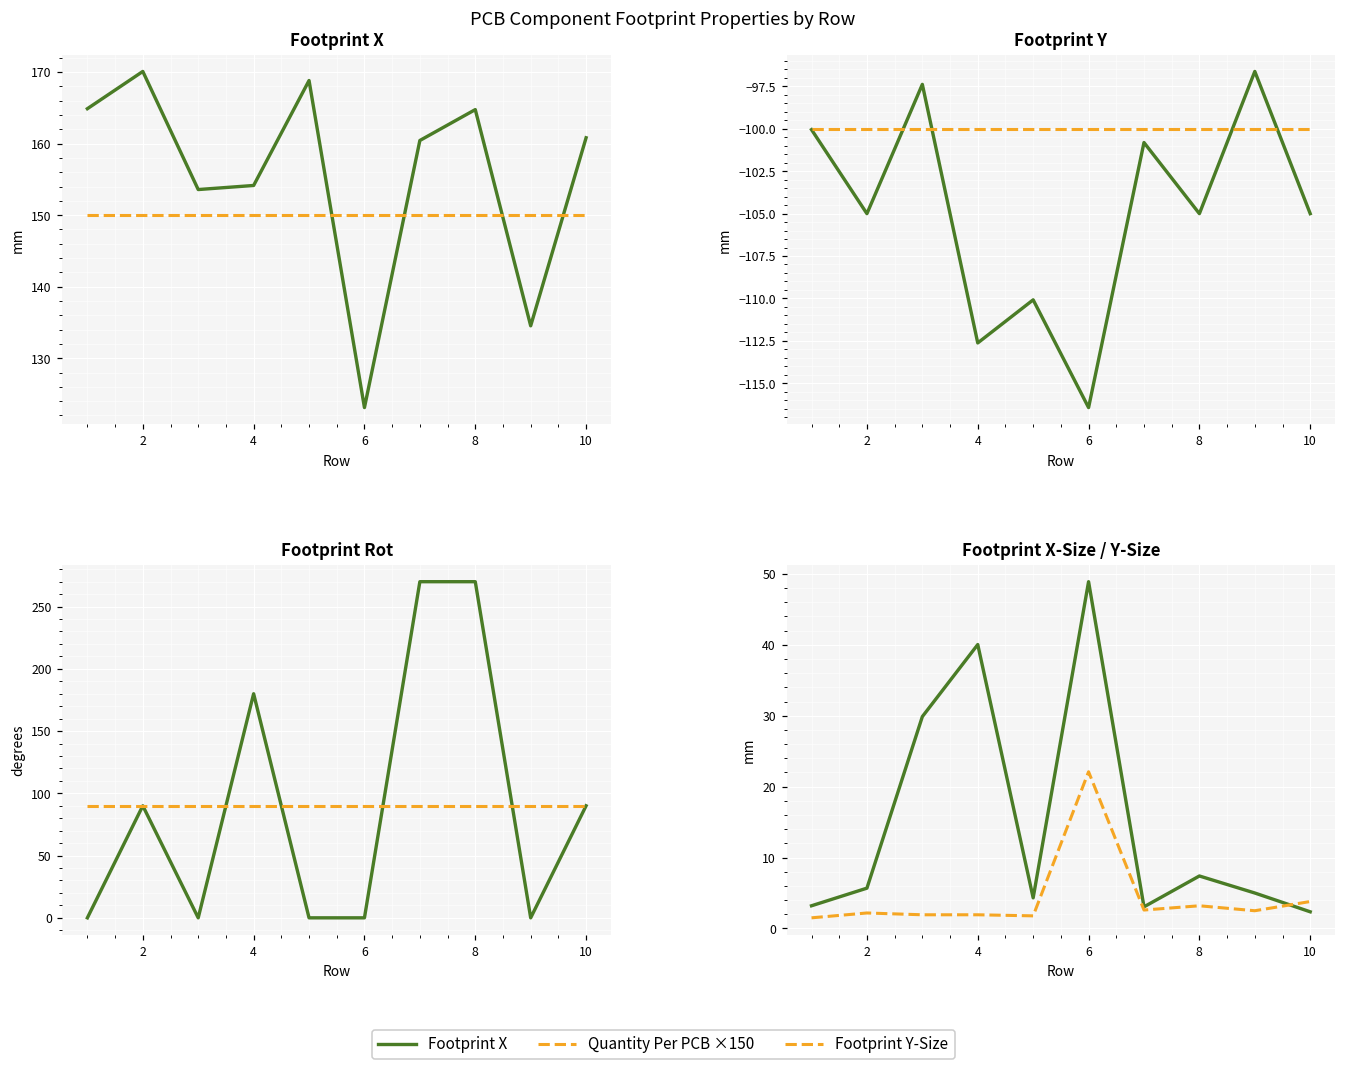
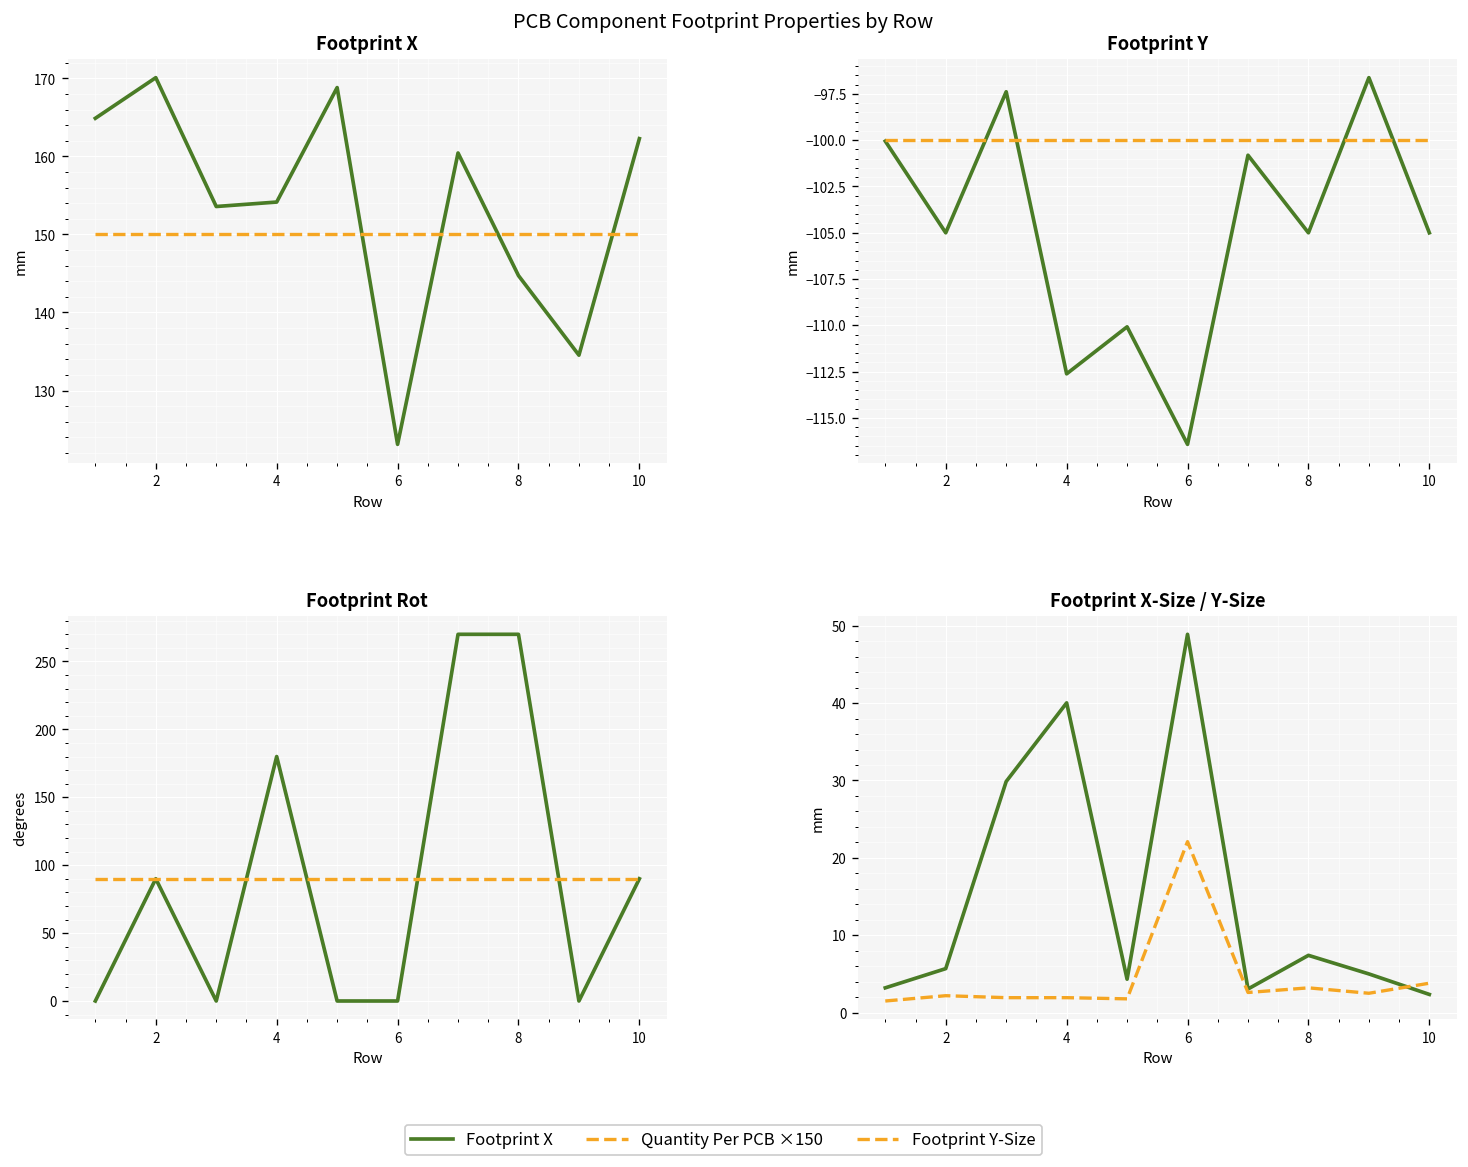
Footprint X, Footprint X, 8: 165 -> 145
Footprint X, Footprint X, 10: 161 -> 162
